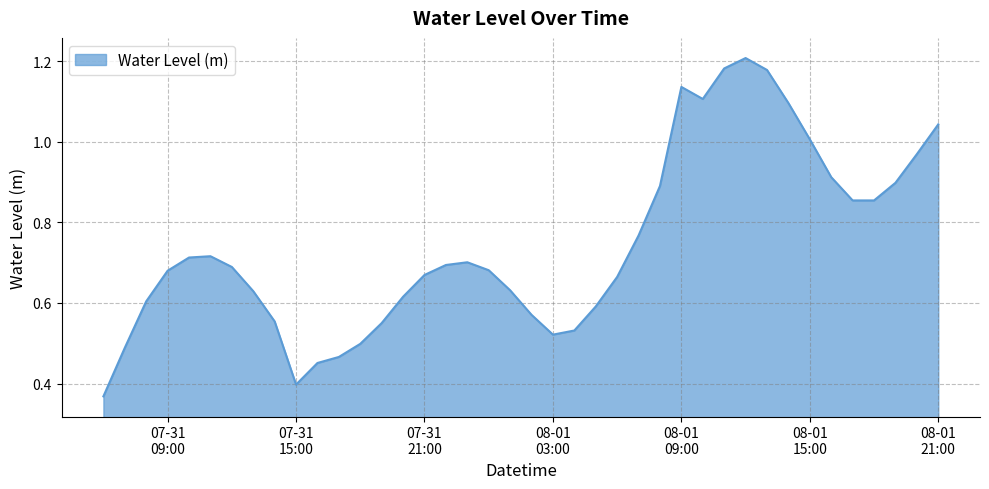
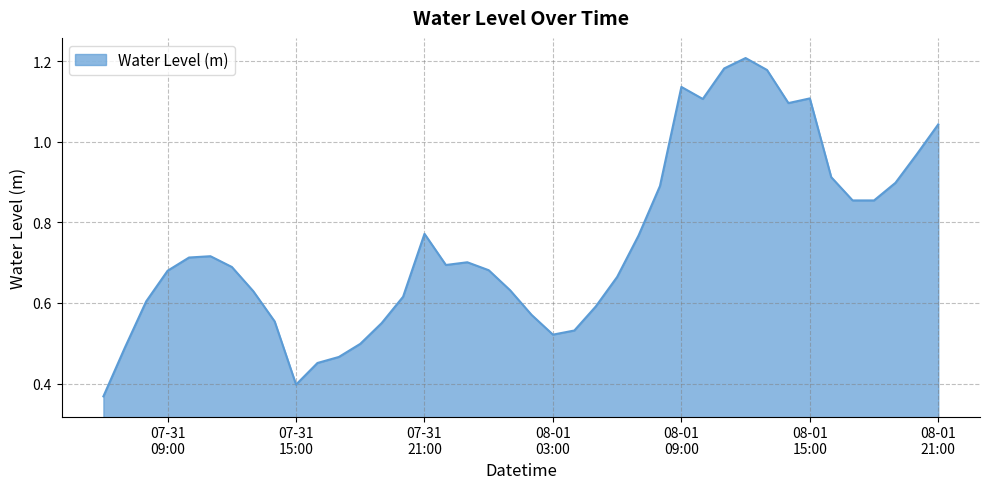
07-31 21:00: 0.67 -> 0.77
08-01 15:00: 1.01 -> 1.11
